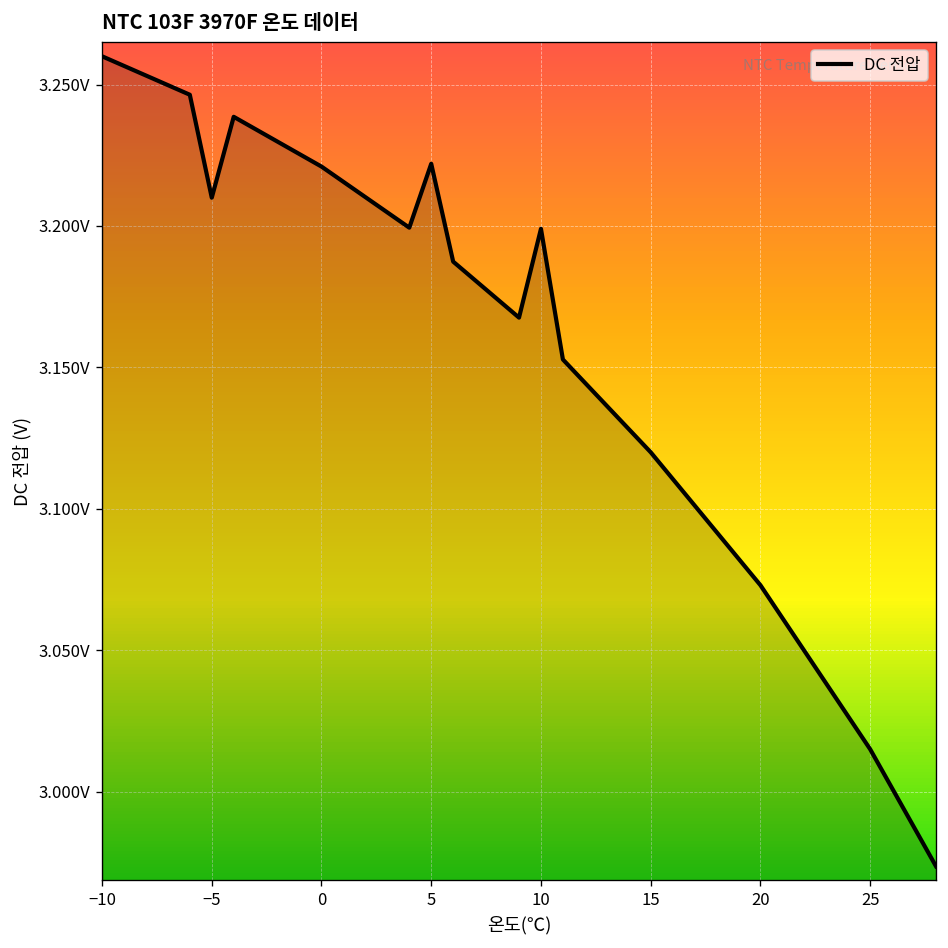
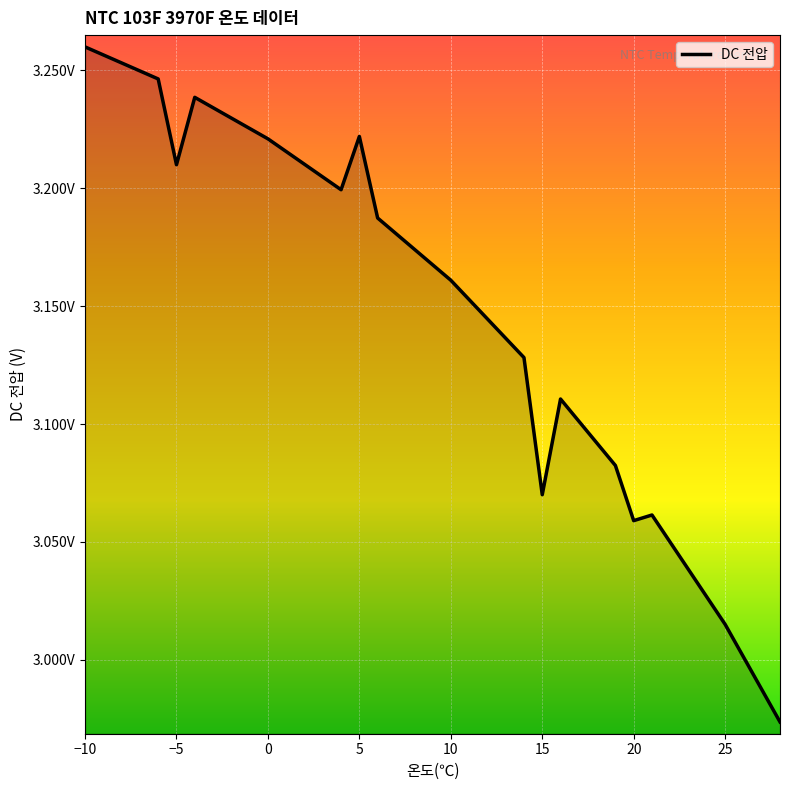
10: 3.199V -> 3.161V
15: 3.12V -> 3.07V
20: 3.073V -> 3.059V
